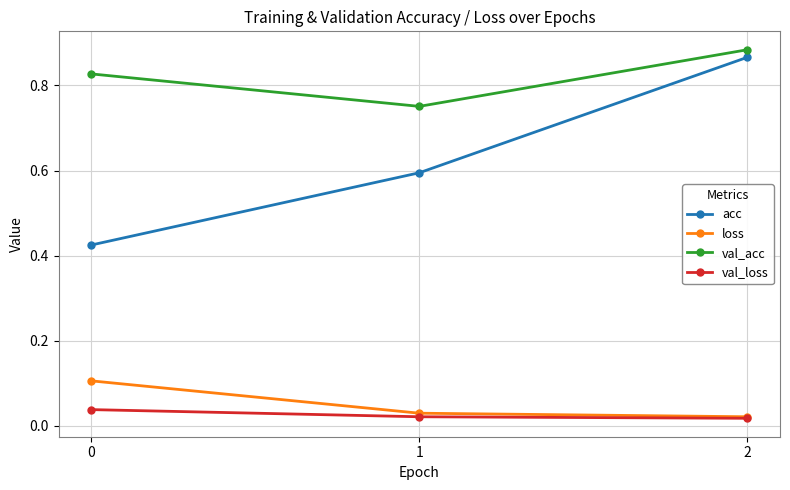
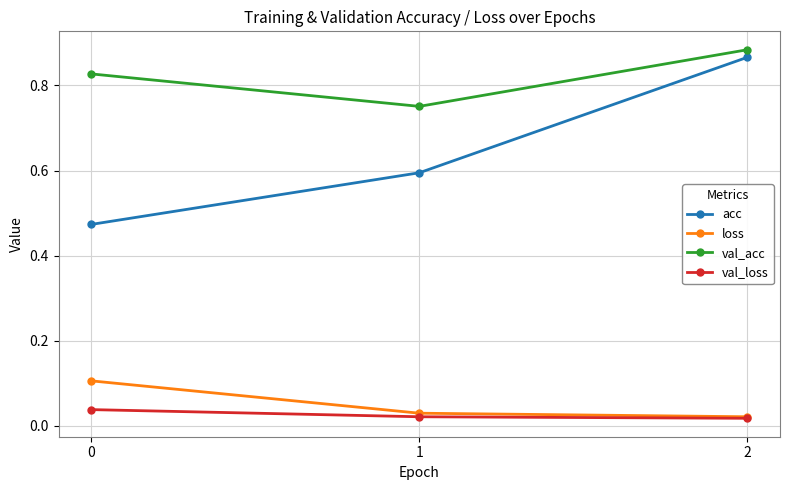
acc, 0: 0.42 -> 0.47
